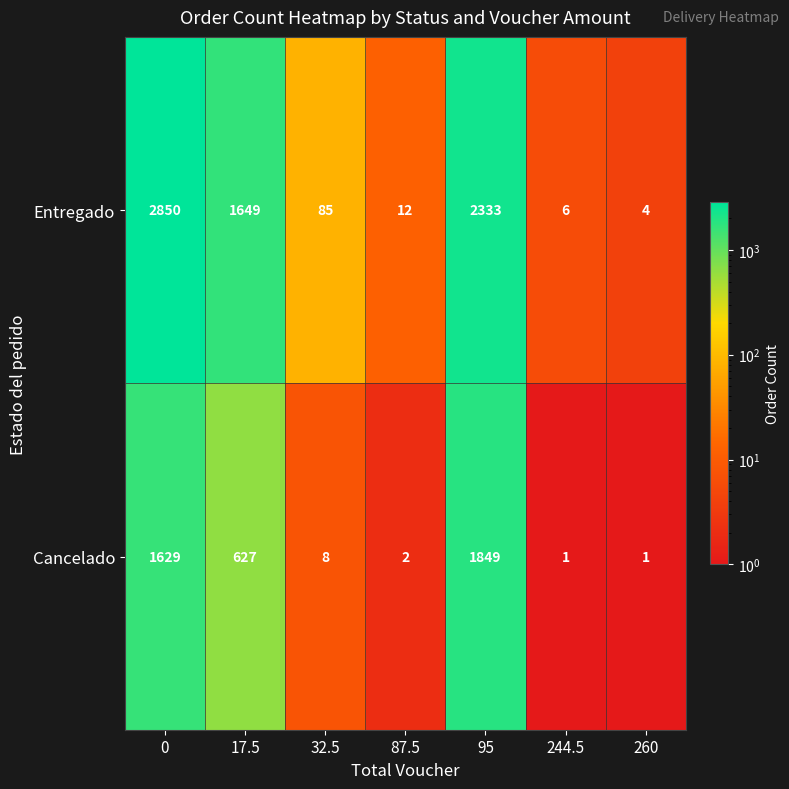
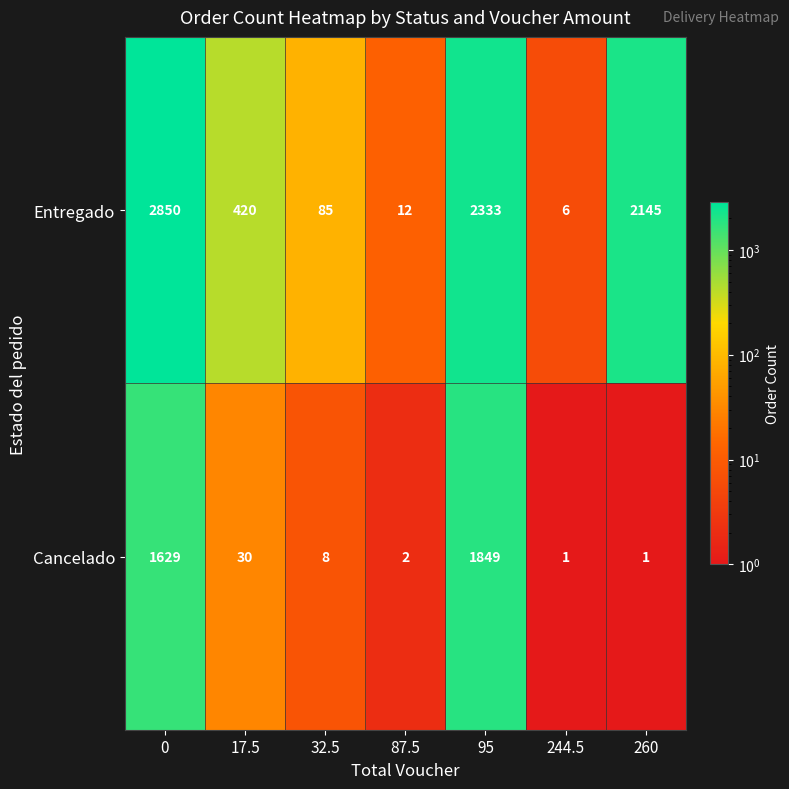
Entregado, 17.5: 1649 -> 420
Entregado, 260: 4 -> 2145
Cancelado, 17.5: 627 -> 30
